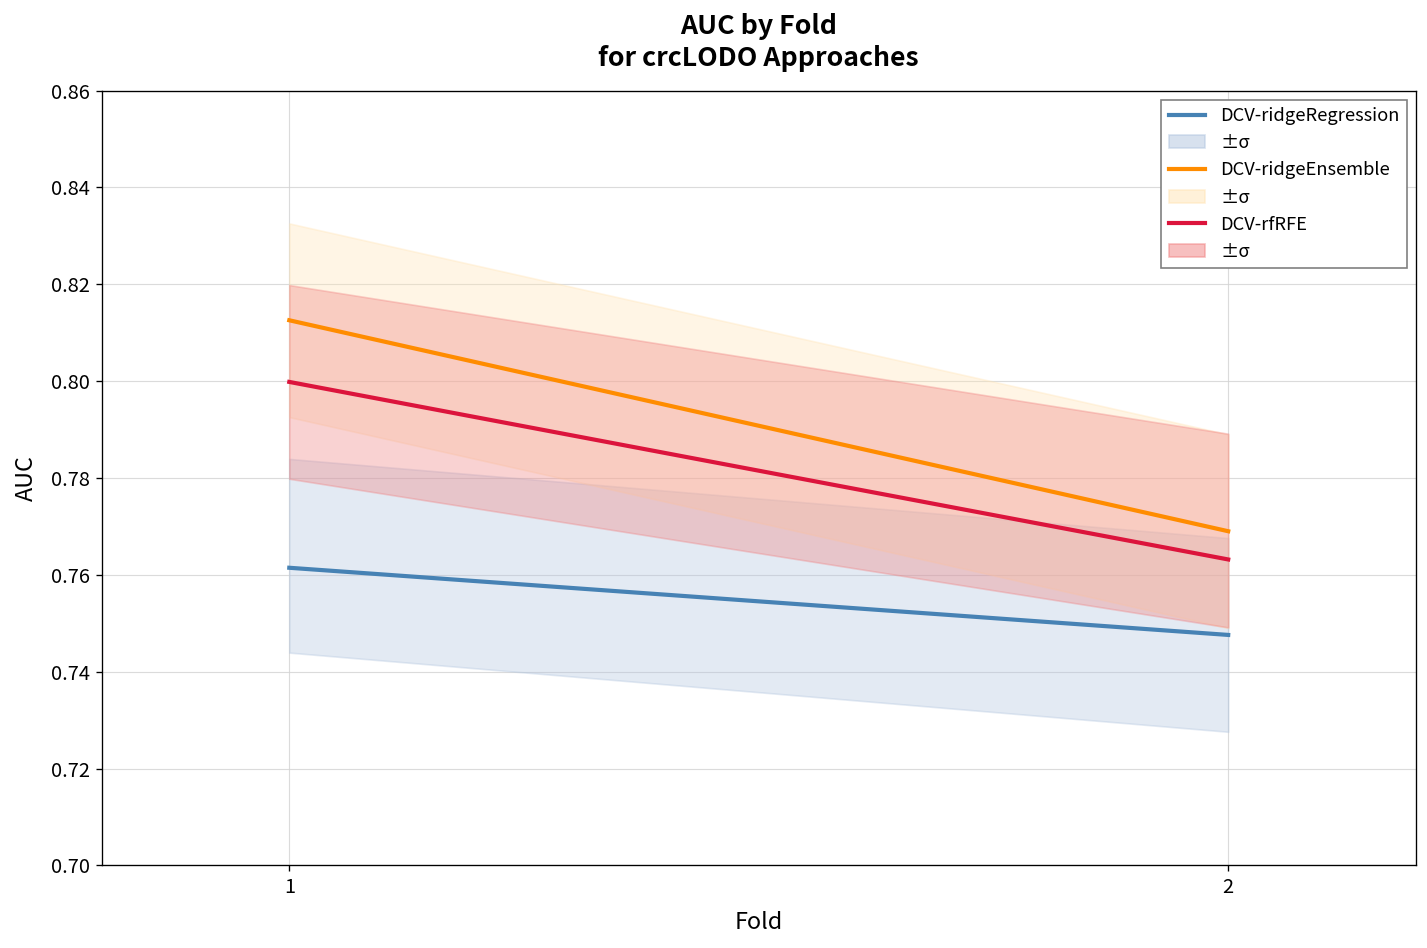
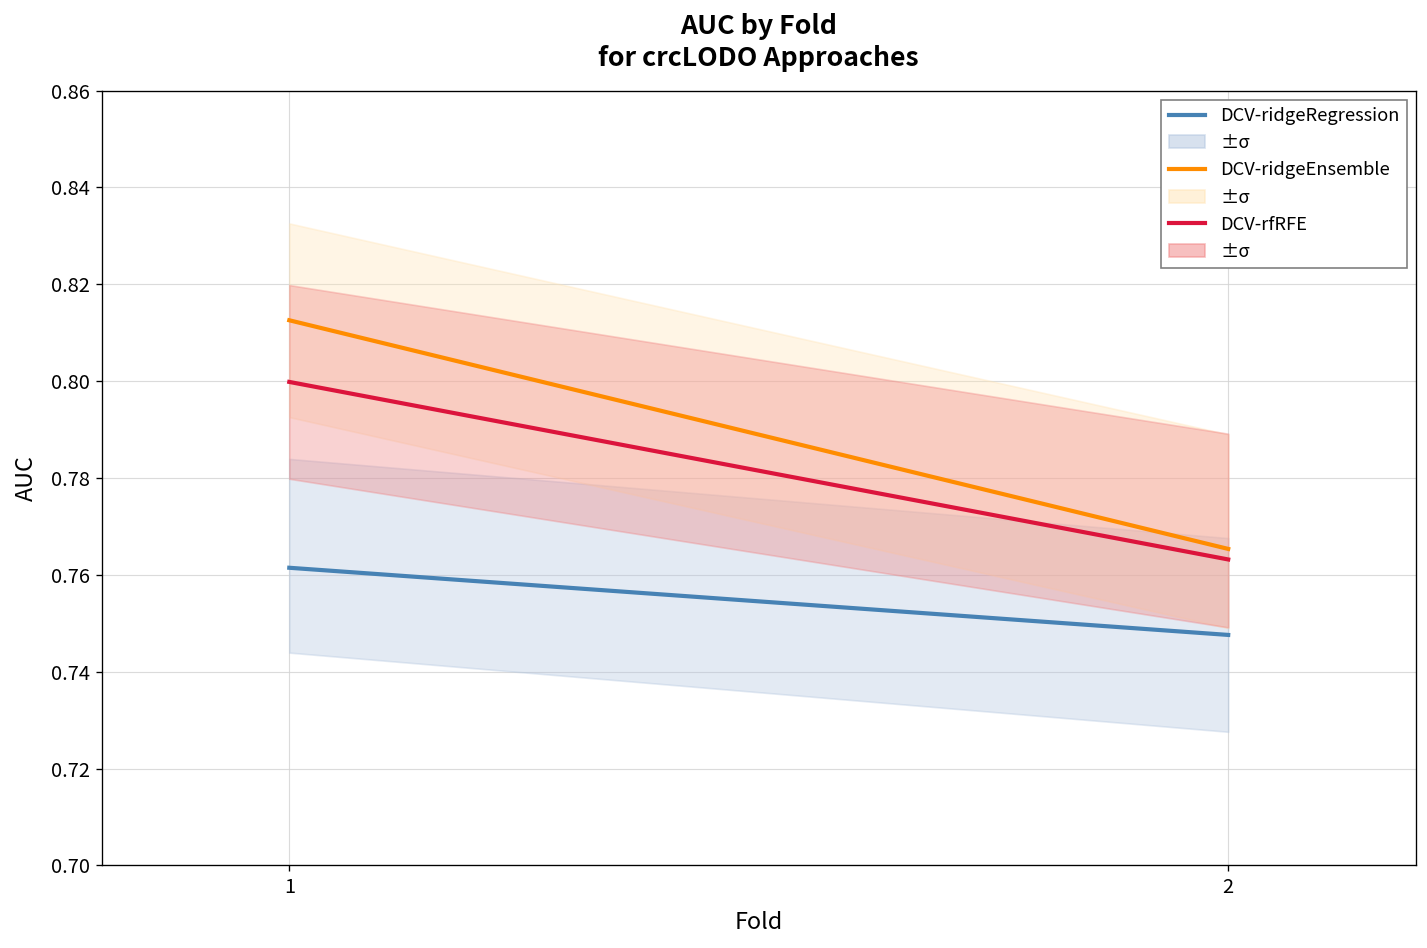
DCV-ridgeEnsemble, 2: 0.769 -> 0.765
